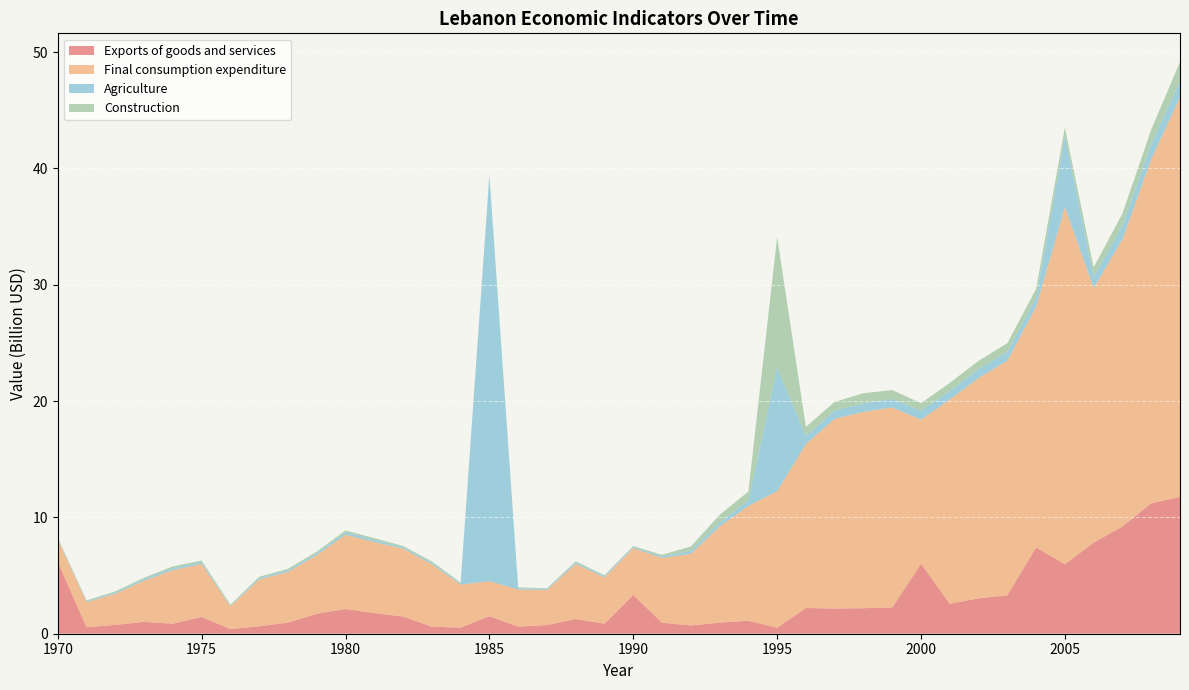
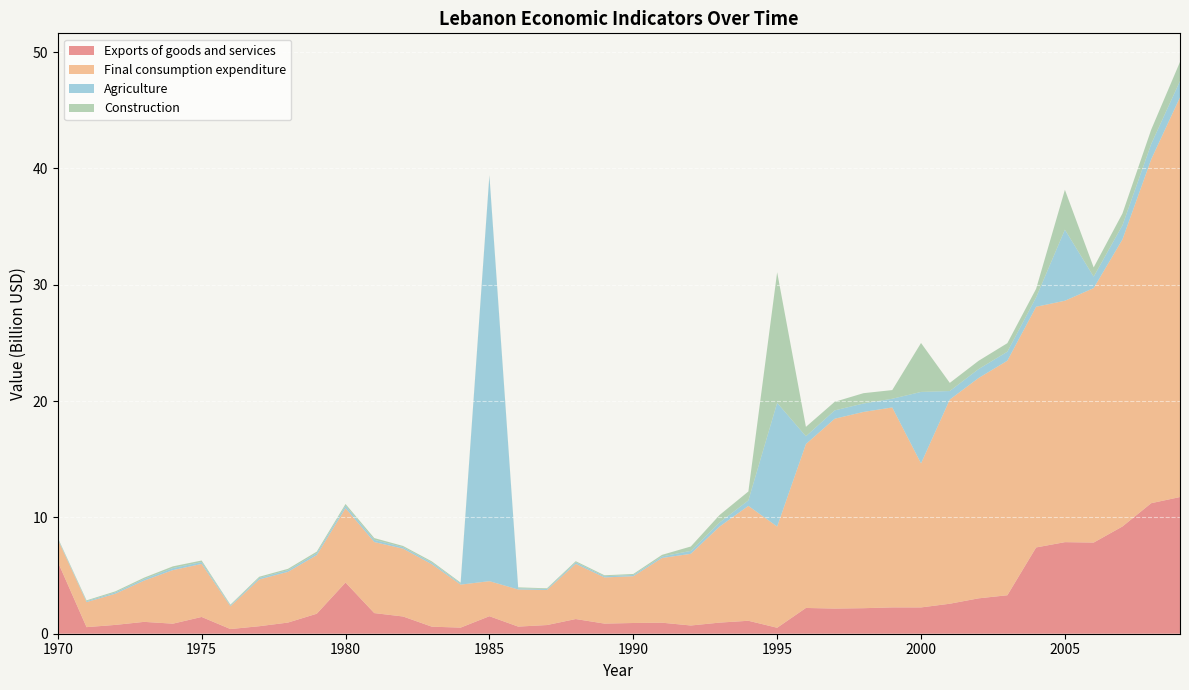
Exports of goods and services, 1980: 2.1 -> 4.4
Exports of goods and services, 1990: 3.3 -> 0.9
Final consumption expenditure, 1995: 11.7 -> 8.7
Exports of goods and services, 2000: 6.0 -> 2.3
Agriculture, 2000: 0.8 -> 6.1
Construction, 2000: 0.7 -> 4.2
Exports of goods and services, 2005: 6.0 -> 7.9
Final consumption expenditure, 2005: 30.7 -> 20.8
Construction, 2005: 0.8 -> 3.4
